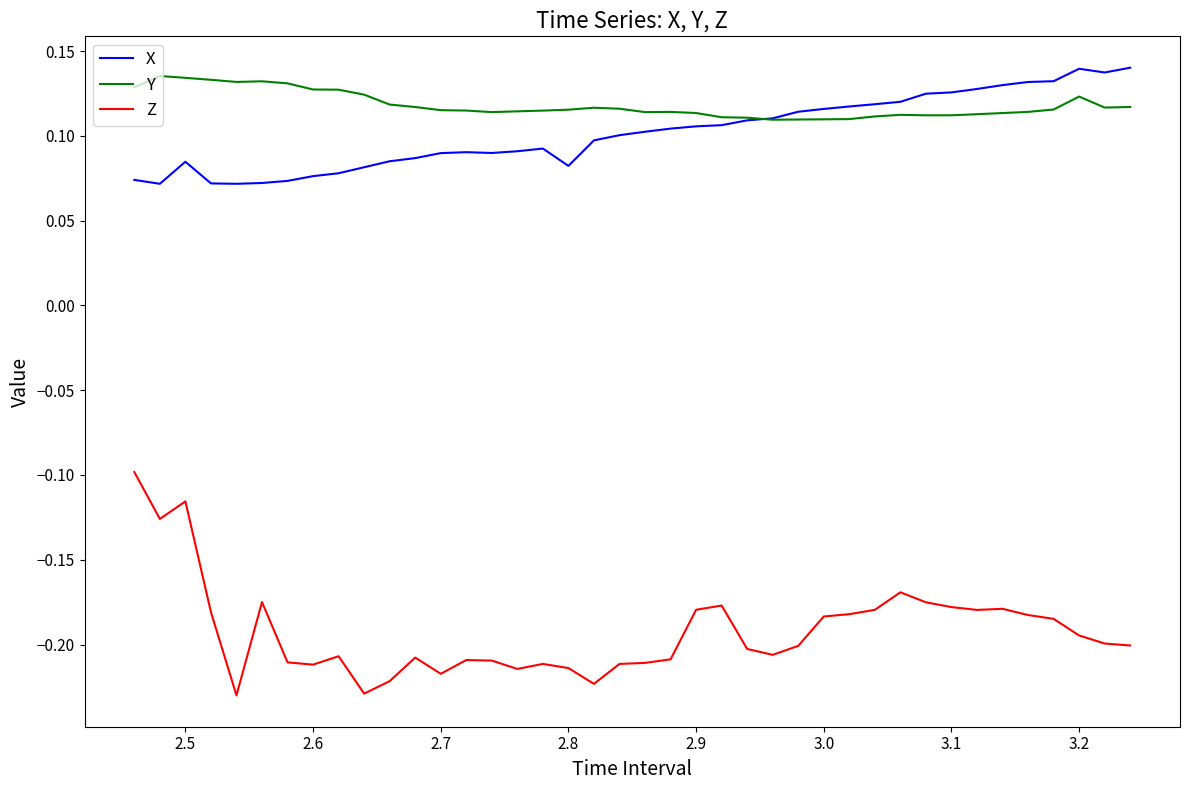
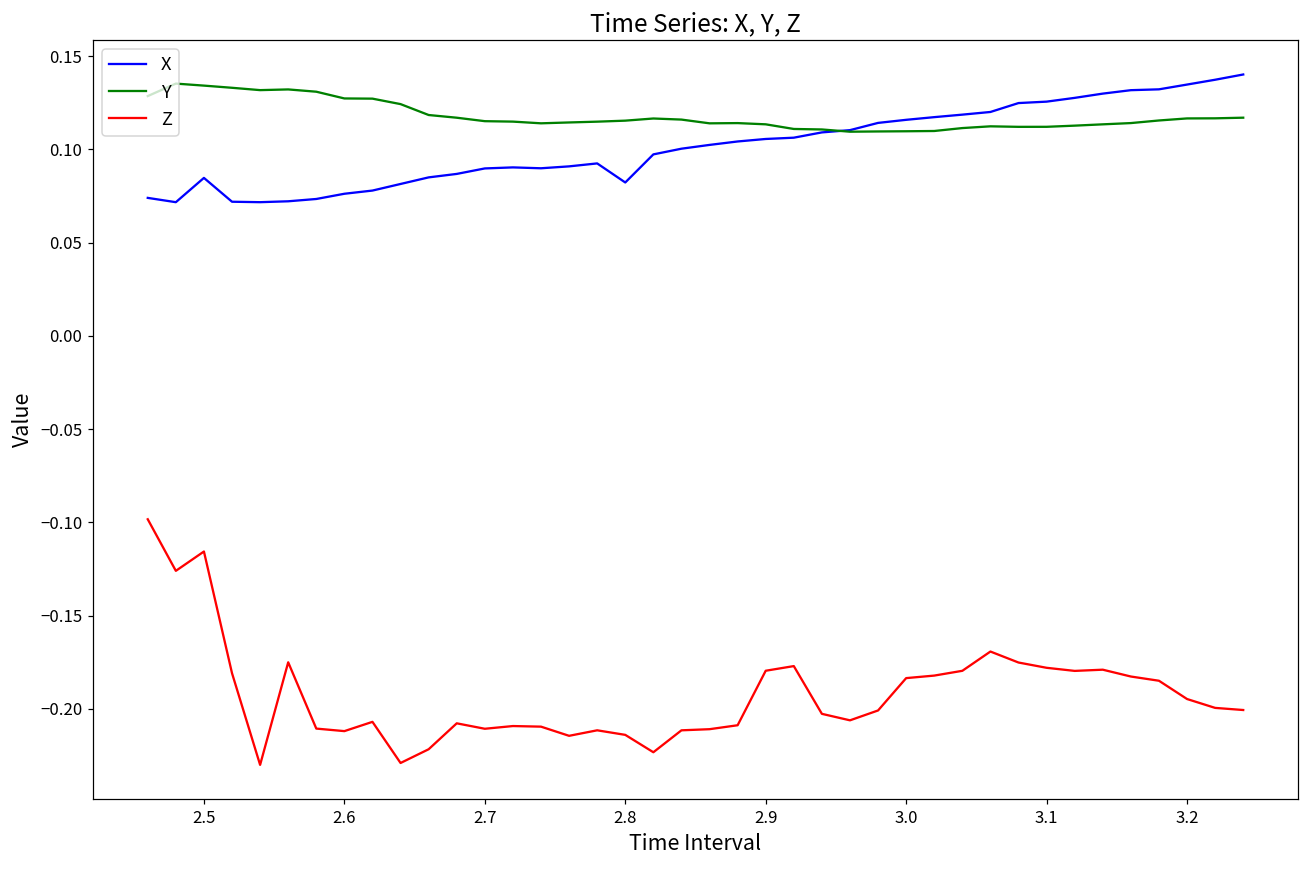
Z, 2.7: -0.217 -> -0.211
X, 3.2: 0.140 -> 0.135
Y, 3.2: 0.123 -> 0.117
